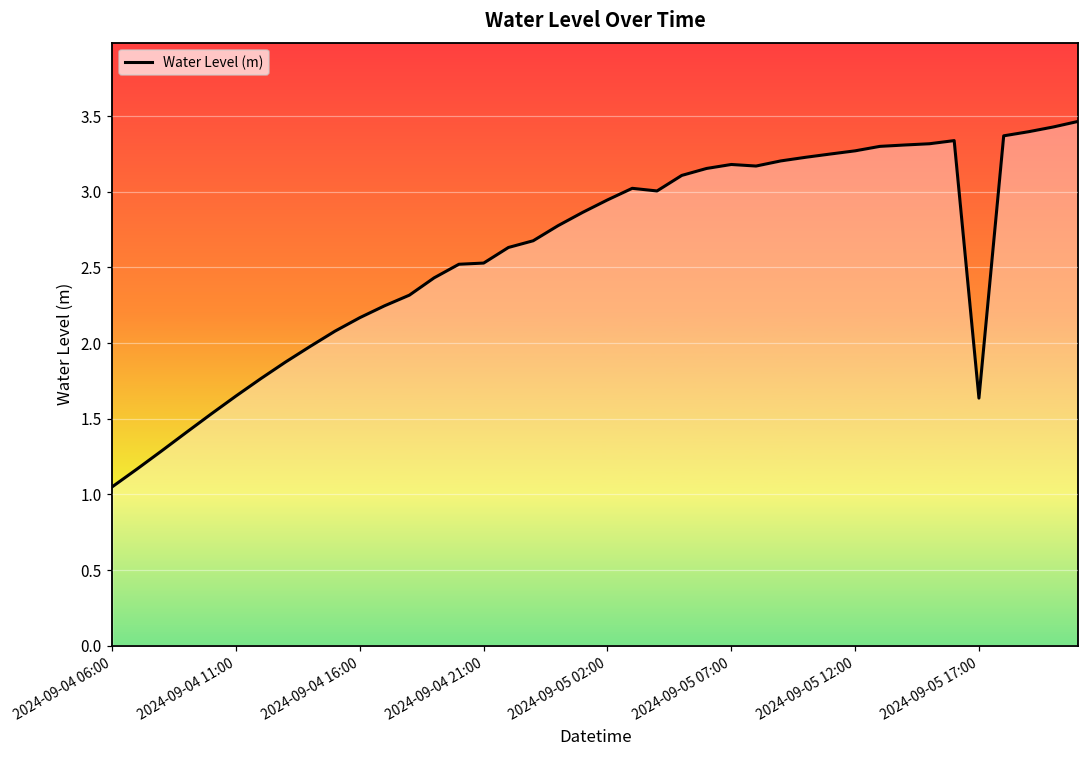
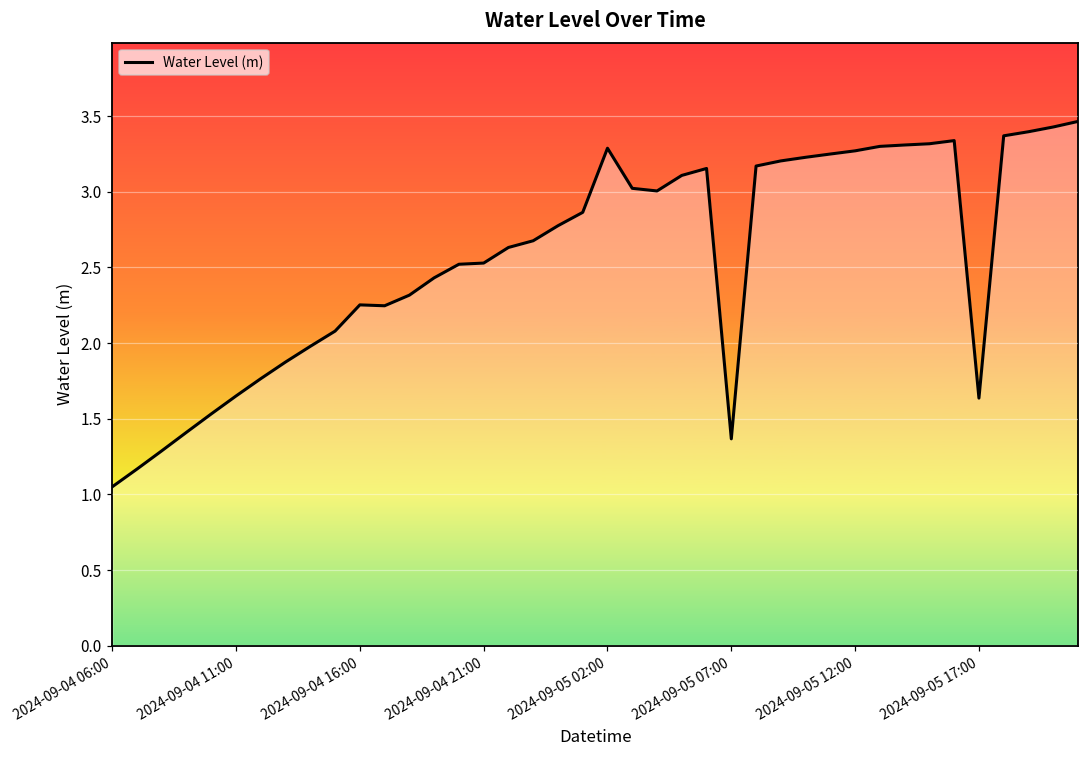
2024-09-04 16:00: 2.17 -> 2.25
2024-09-05 02:00: 2.95 -> 3.29
2024-09-05 07:00: 3.18 -> 1.37
